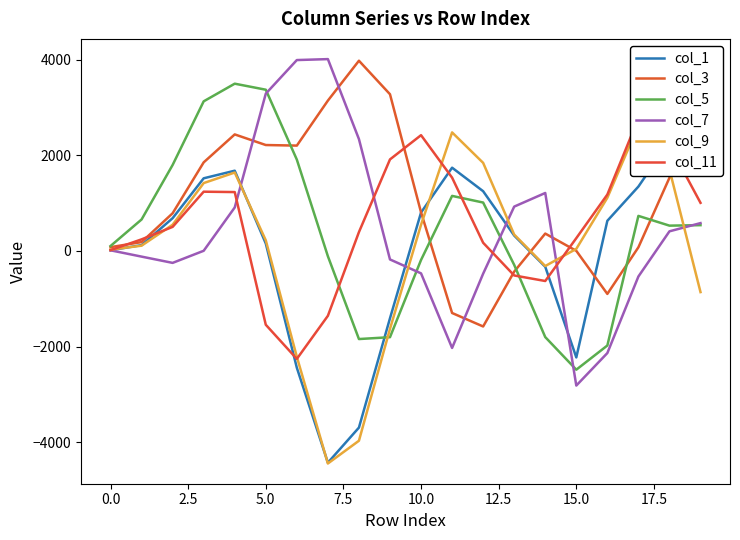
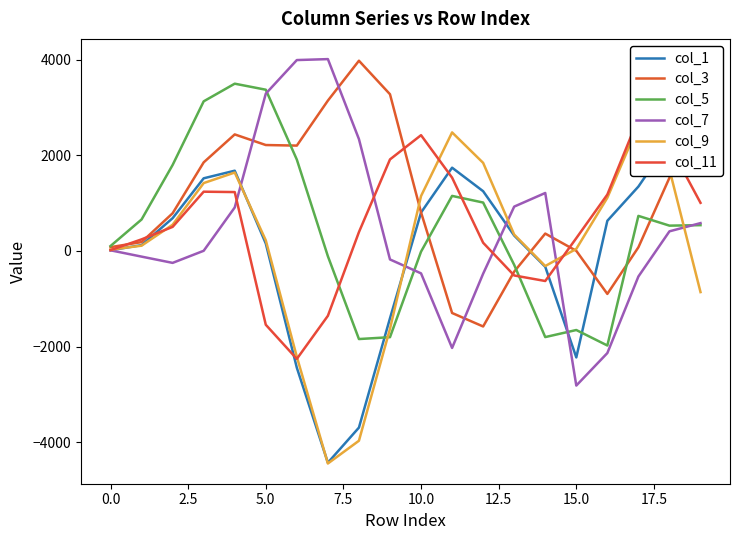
col_5, 10.0: -200 -> 0
col_9, 10.0: 500 -> 1100
col_5, 15.0: -2500 -> -1700
